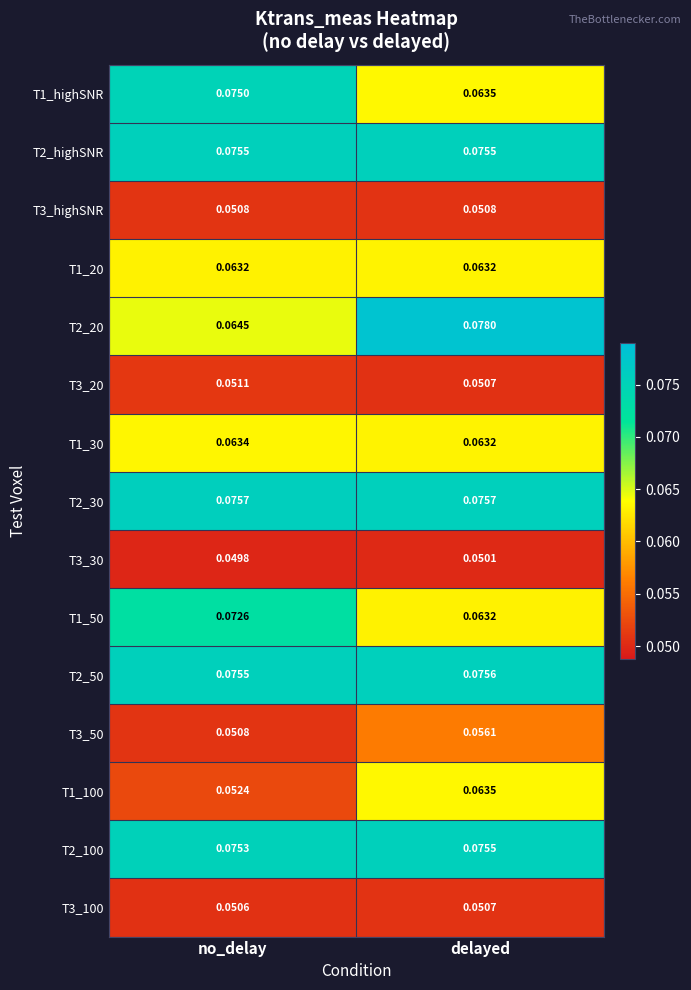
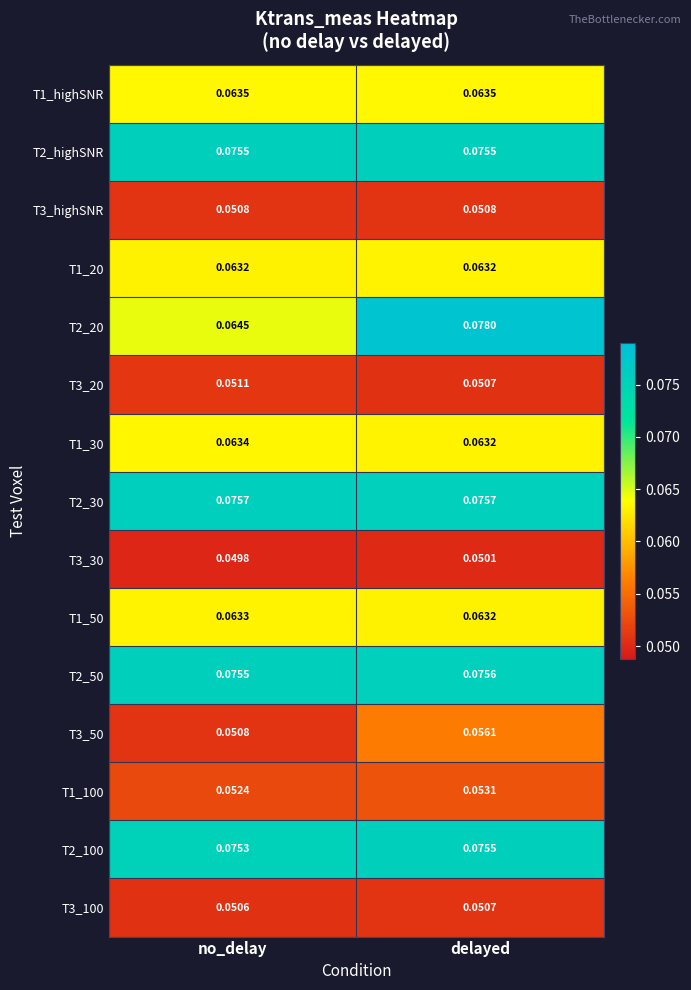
T1_highSNR, no_delay: 0.0750 -> 0.0635
T1_50, no_delay: 0.0726 -> 0.0633
T1_100, delayed: 0.0635 -> 0.0531
